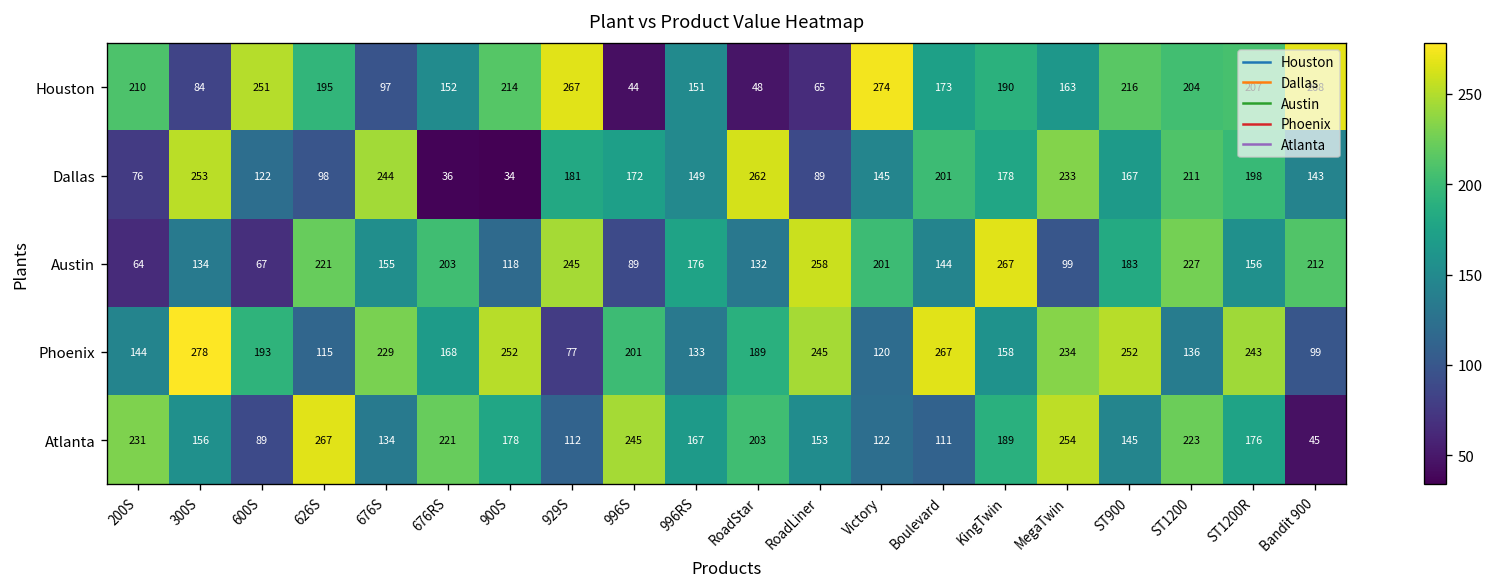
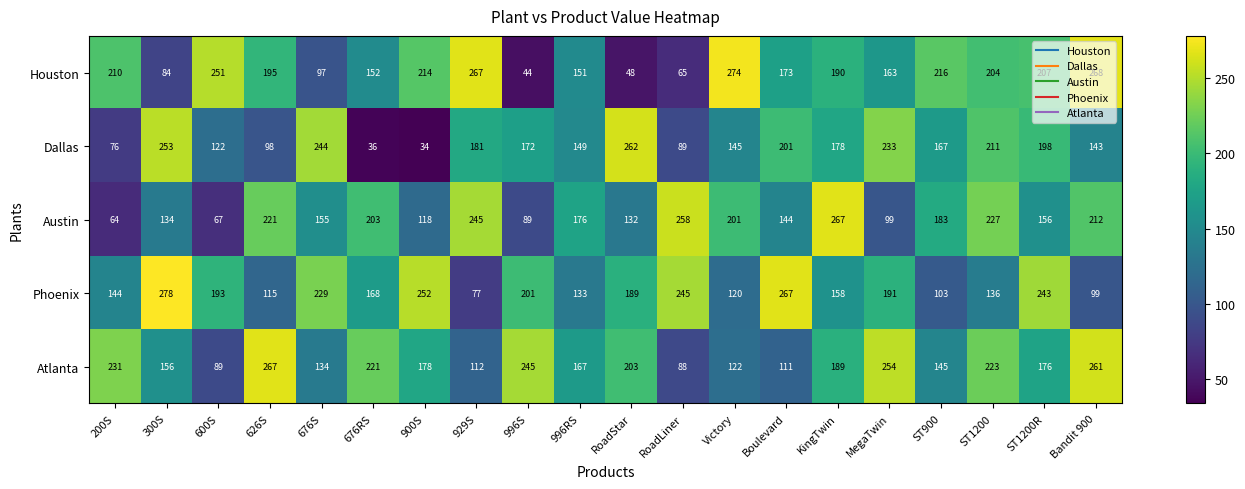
Phoenix, MegaTwin: 234 -> 191
Phoenix, ST900: 252 -> 103
Atlanta, RoadLiner: 153 -> 88
Atlanta, Bandit 900: 45 -> 261
